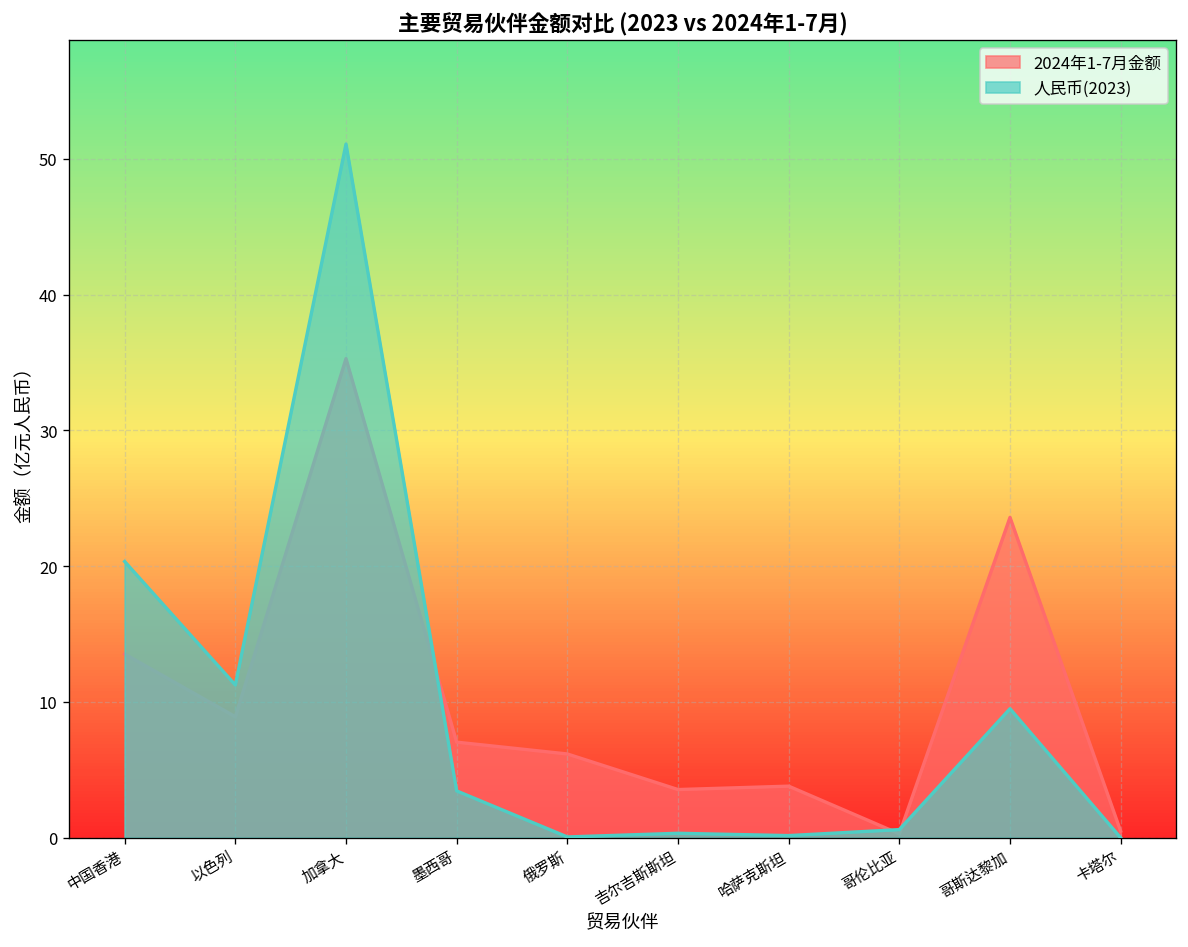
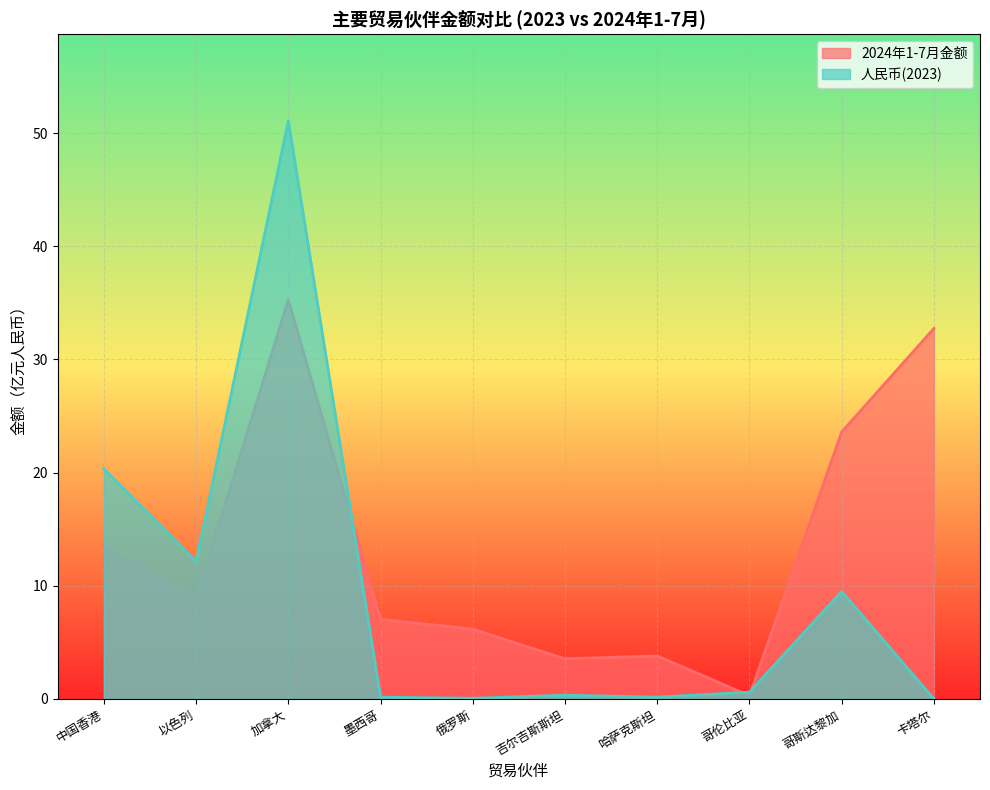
人民币(2023), 以色列: 11.3 -> 12.1
人民币(2023), 墨西哥: 3.5 -> 0.2
2024年1-7月金额, 卡塔尔: 0.5 -> 32.7
